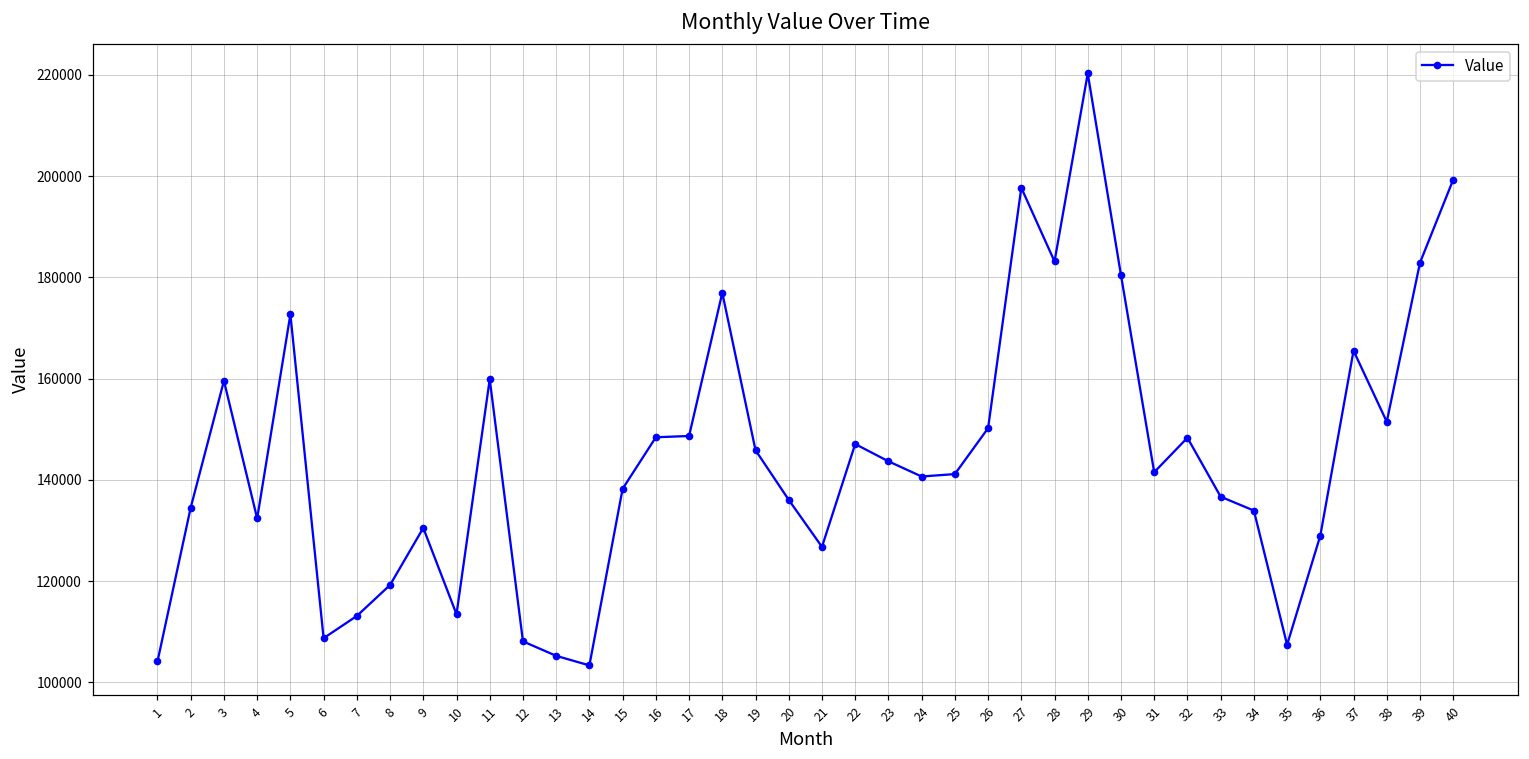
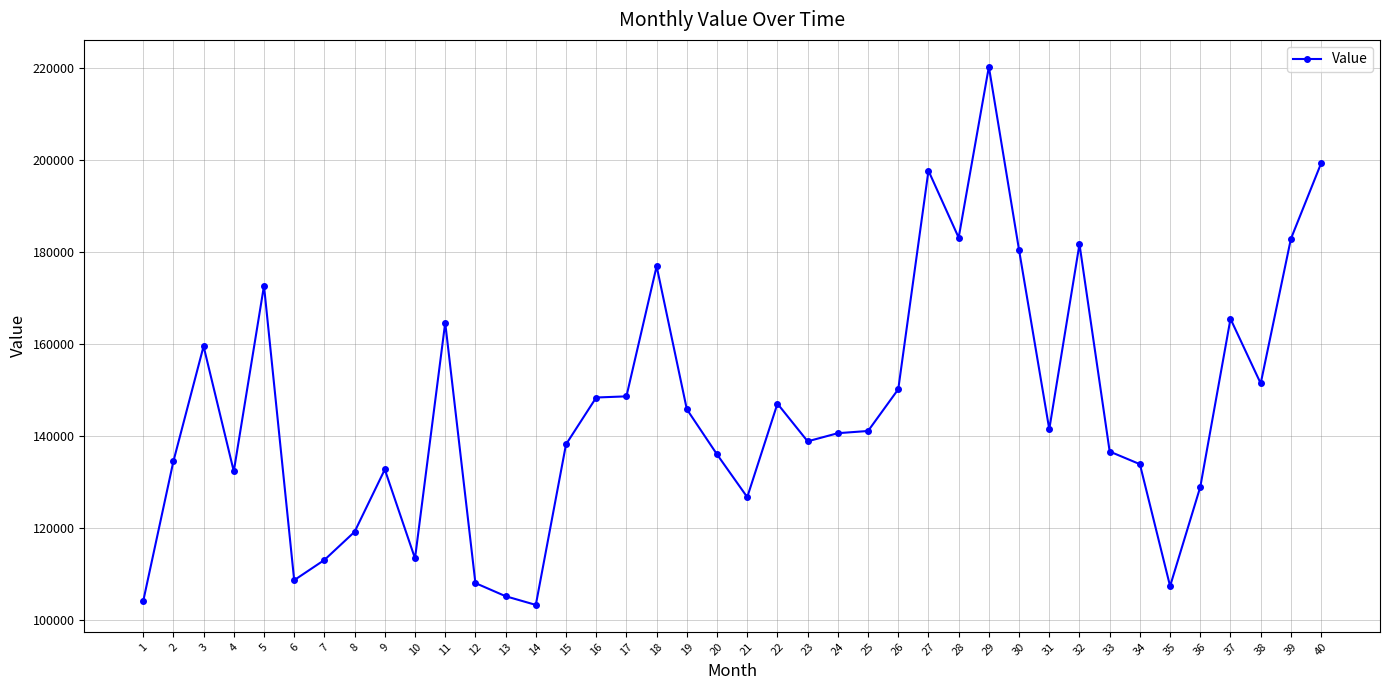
9: 131000 -> 133000
11: 160000 -> 165000
23: 144000 -> 139000
32: 148000 -> 182000
